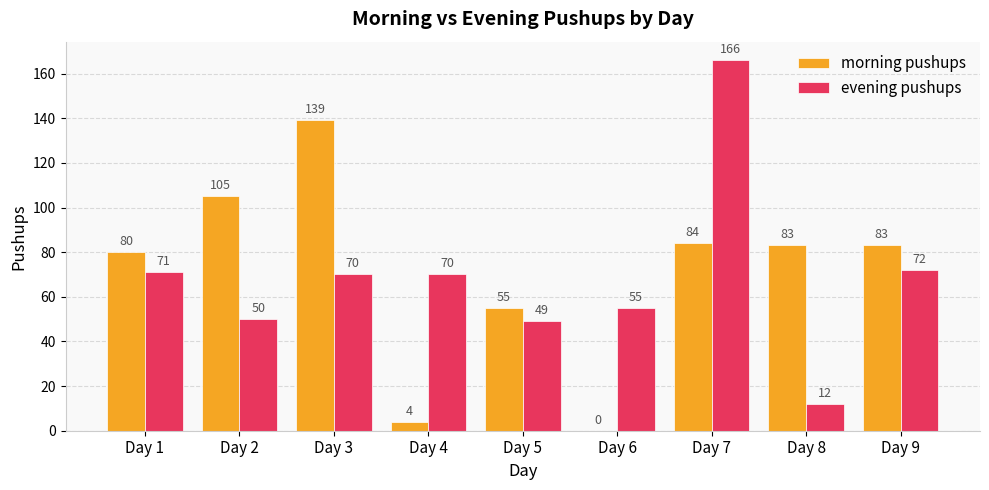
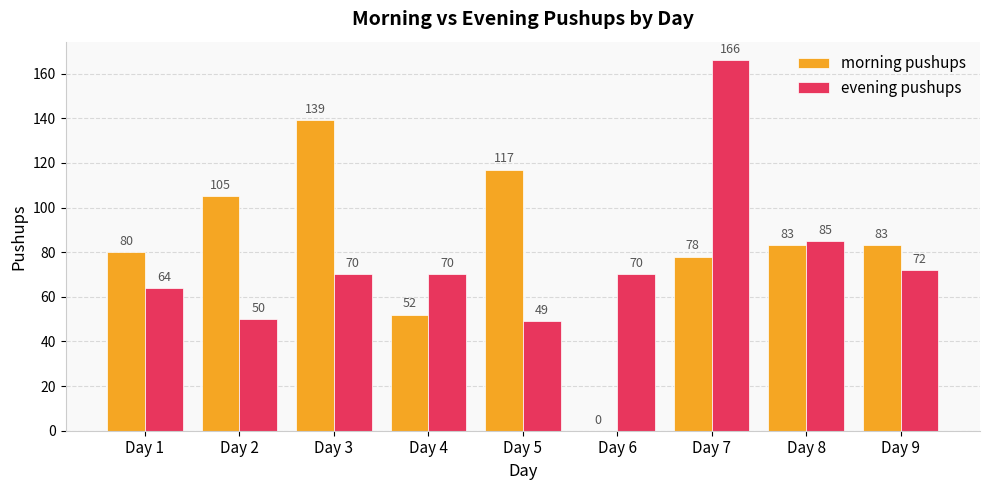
evening pushups, Day 1: 71 -> 64
morning pushups, Day 4: 4 -> 52
morning pushups, Day 5: 55 -> 117
evening pushups, Day 6: 55 -> 70
morning pushups, Day 7: 84 -> 78
evening pushups, Day 8: 12 -> 85
